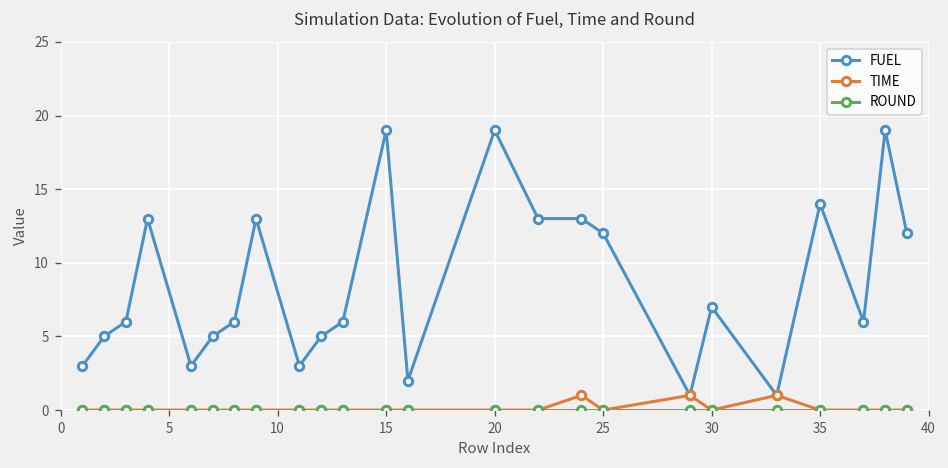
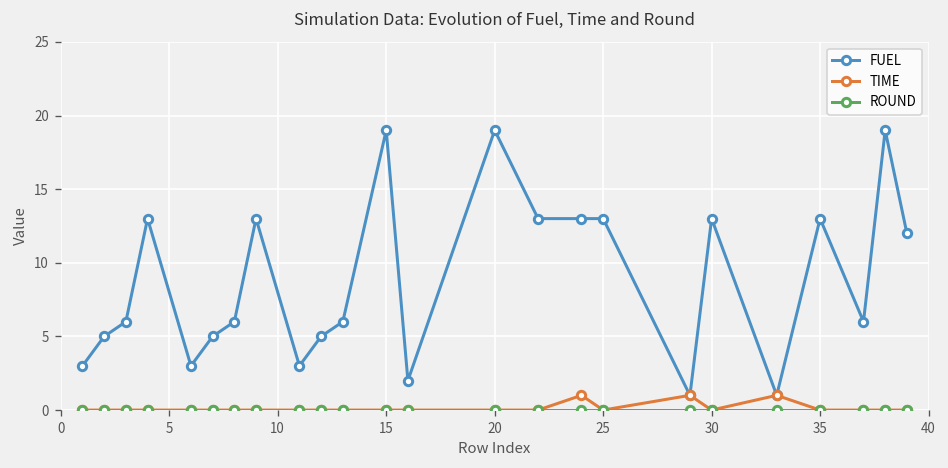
FUEL, 25: 12 -> 13
FUEL, 30: 7 -> 13
FUEL, 35: 14 -> 13
